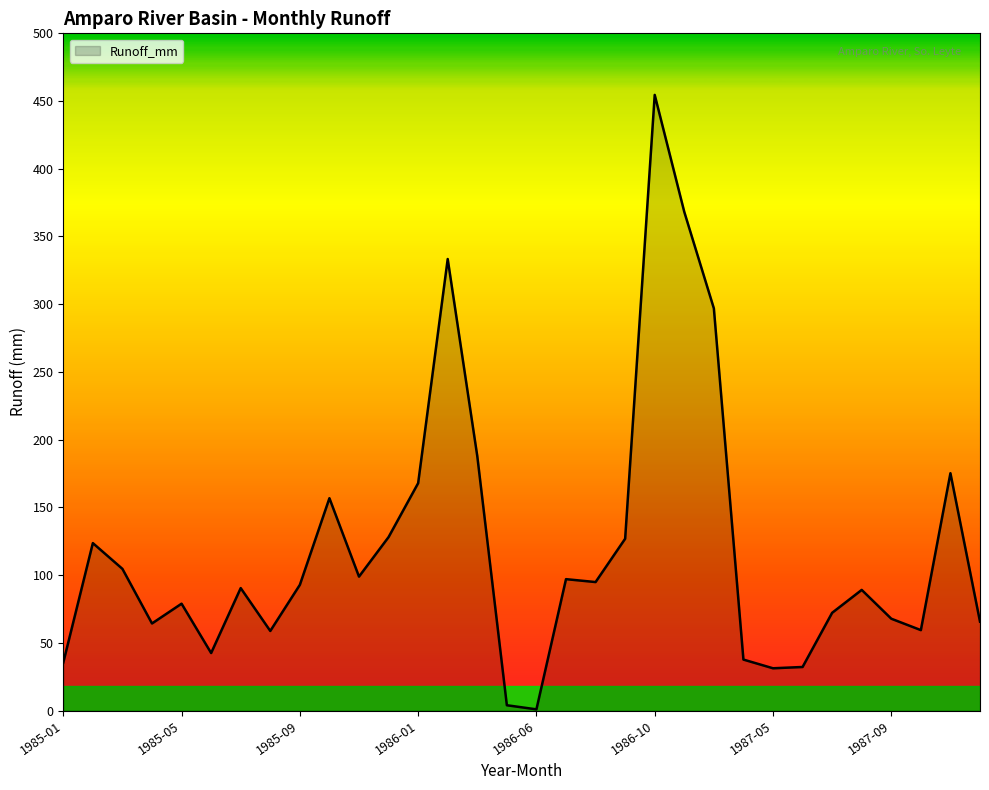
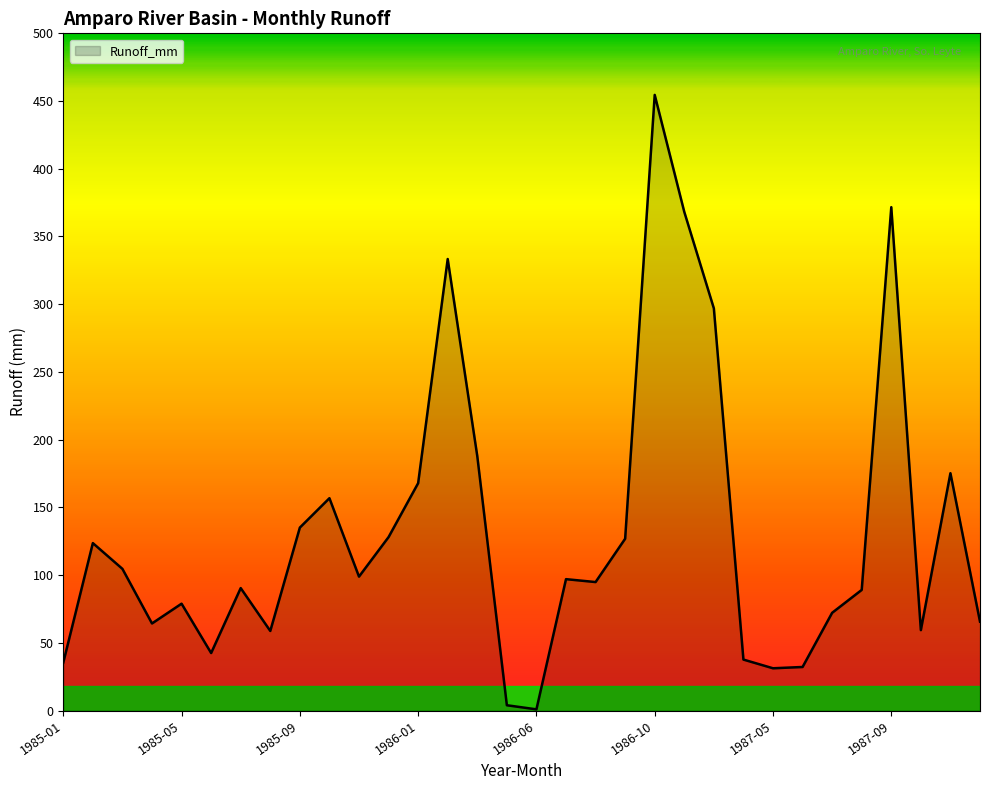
1985-09: 93 -> 135
1987-09: 68 -> 372
